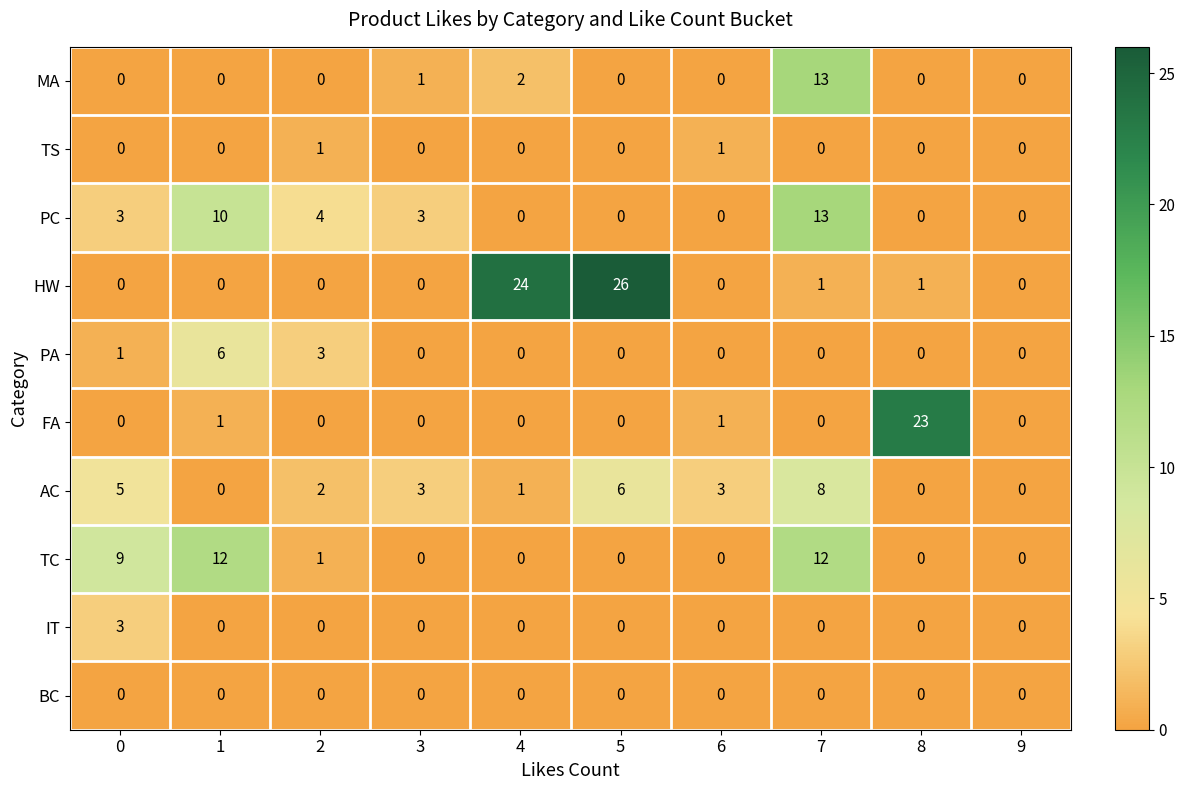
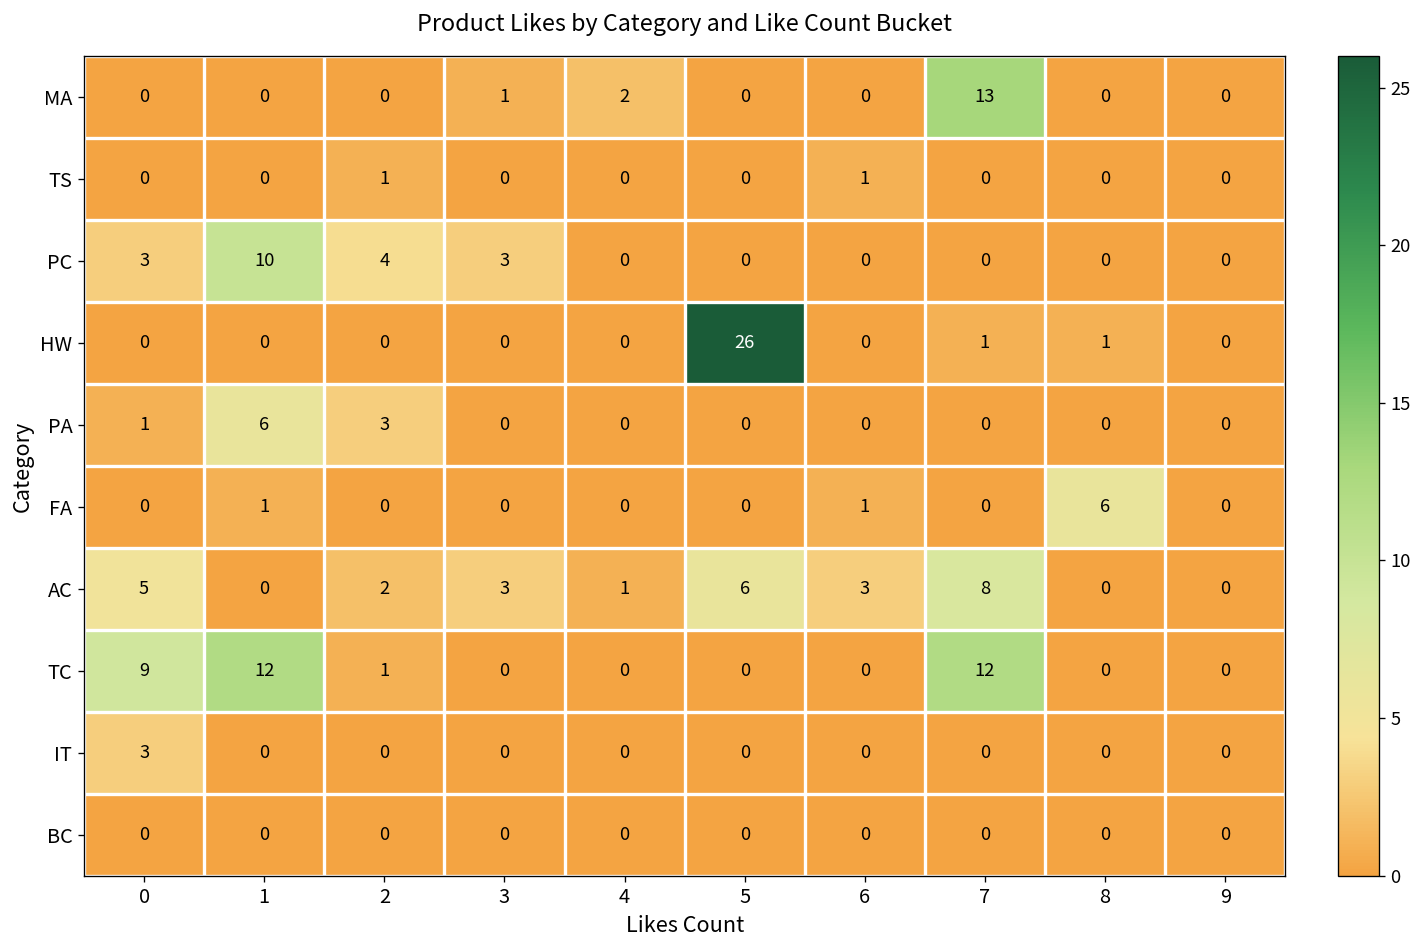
PC, 7: 13 -> 0
HW, 4: 24 -> 0
FA, 8: 23 -> 6
